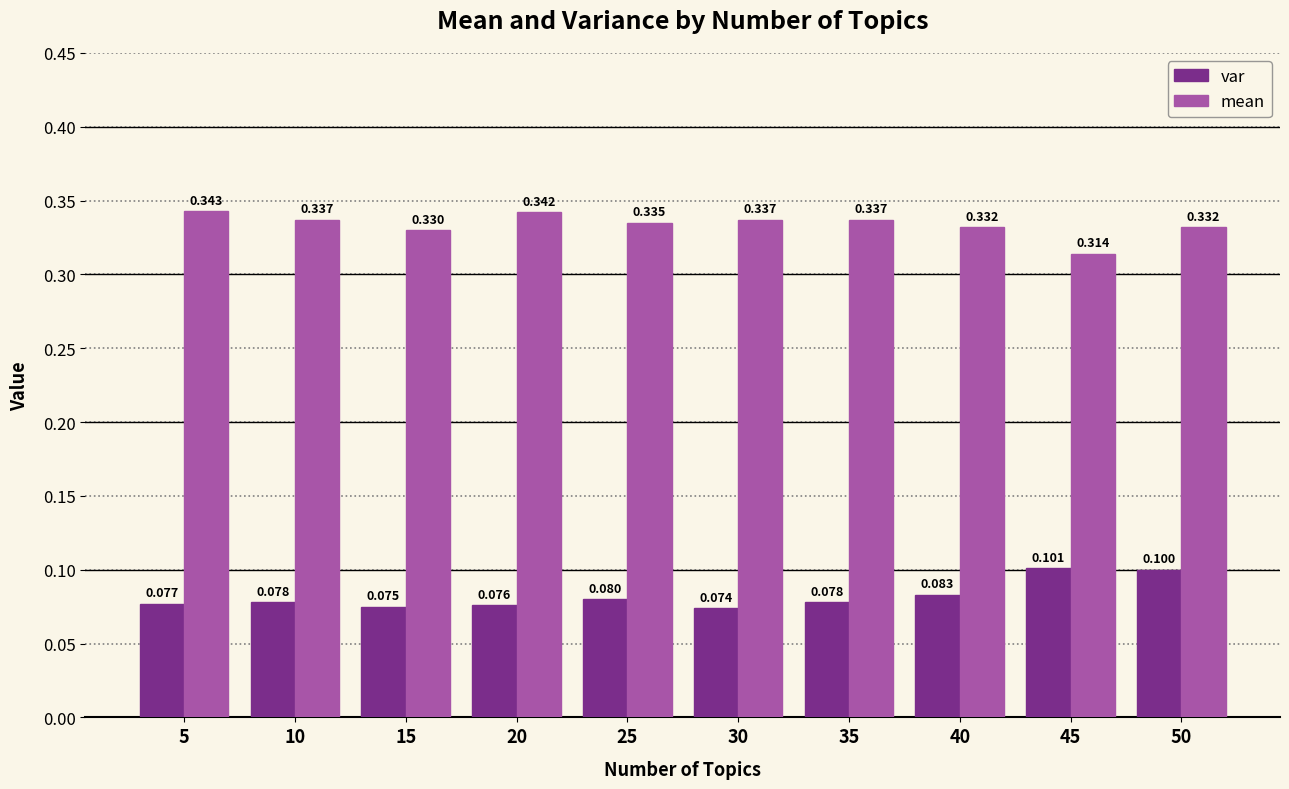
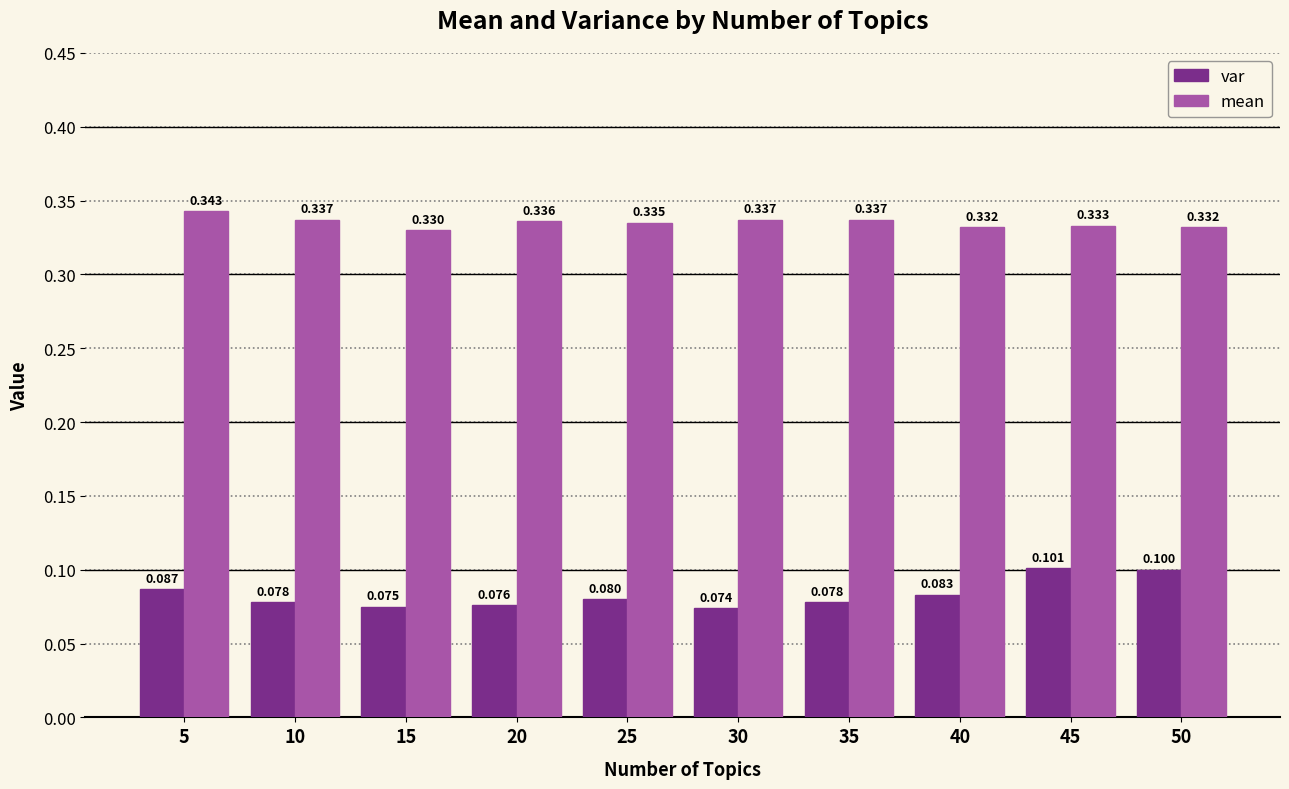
var, 5: 0.077 -> 0.087
mean, 20: 0.342 -> 0.336
mean, 45: 0.314 -> 0.333
